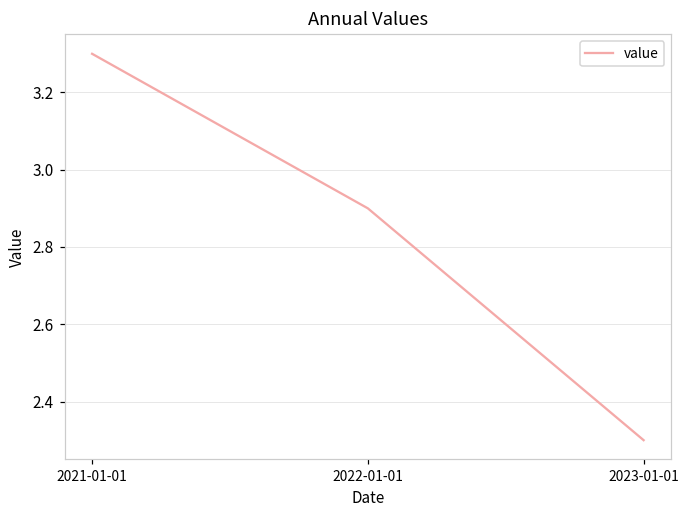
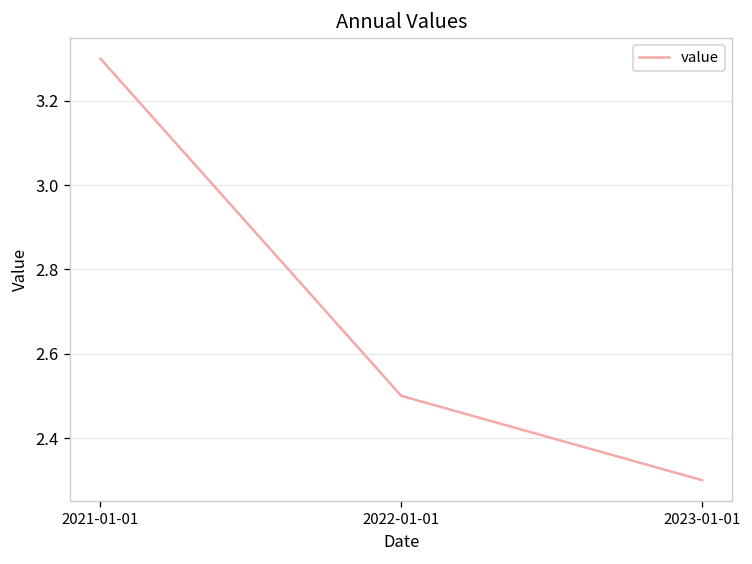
2022-01-01: 2.9 -> 2.5
